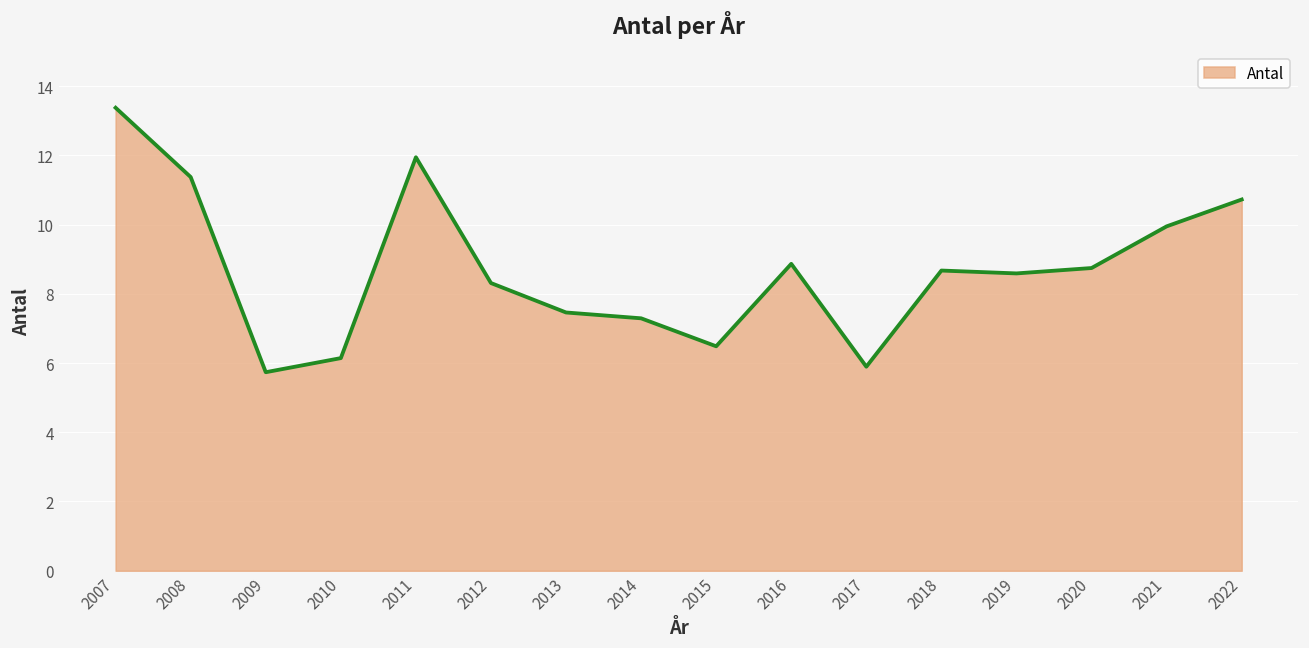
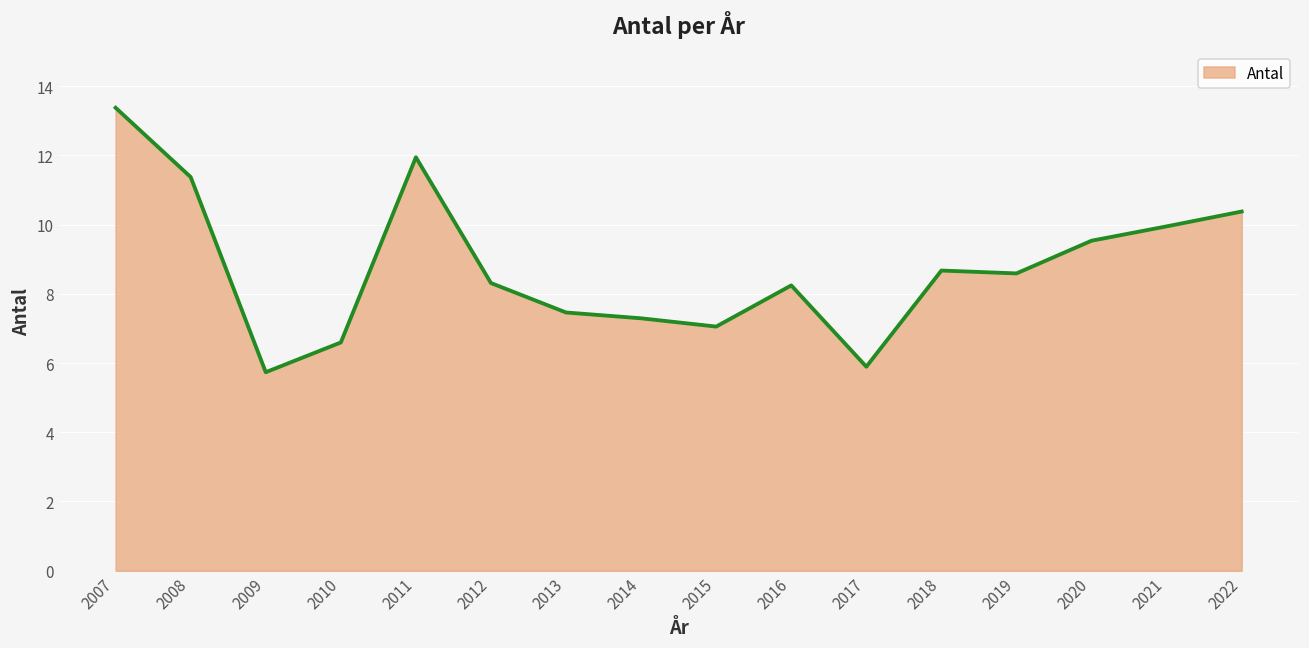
2010: 6.1 -> 6.6
2015: 6.5 -> 7.1
2016: 8.9 -> 8.2
2020: 8.7 -> 9.5
2022: 10.7 -> 10.4
